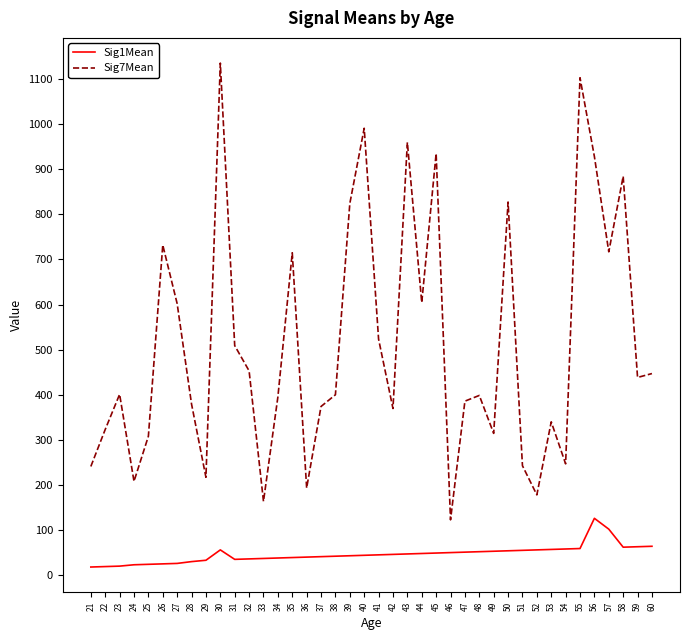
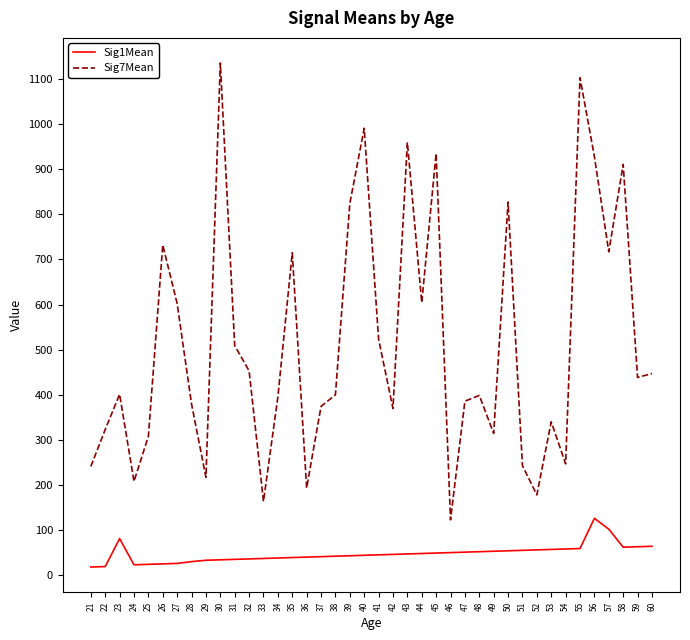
Sig1Mean, 23: 20 -> 80
Sig1Mean, 30: 60 -> 30
Sig7Mean, 58: 880 -> 910
